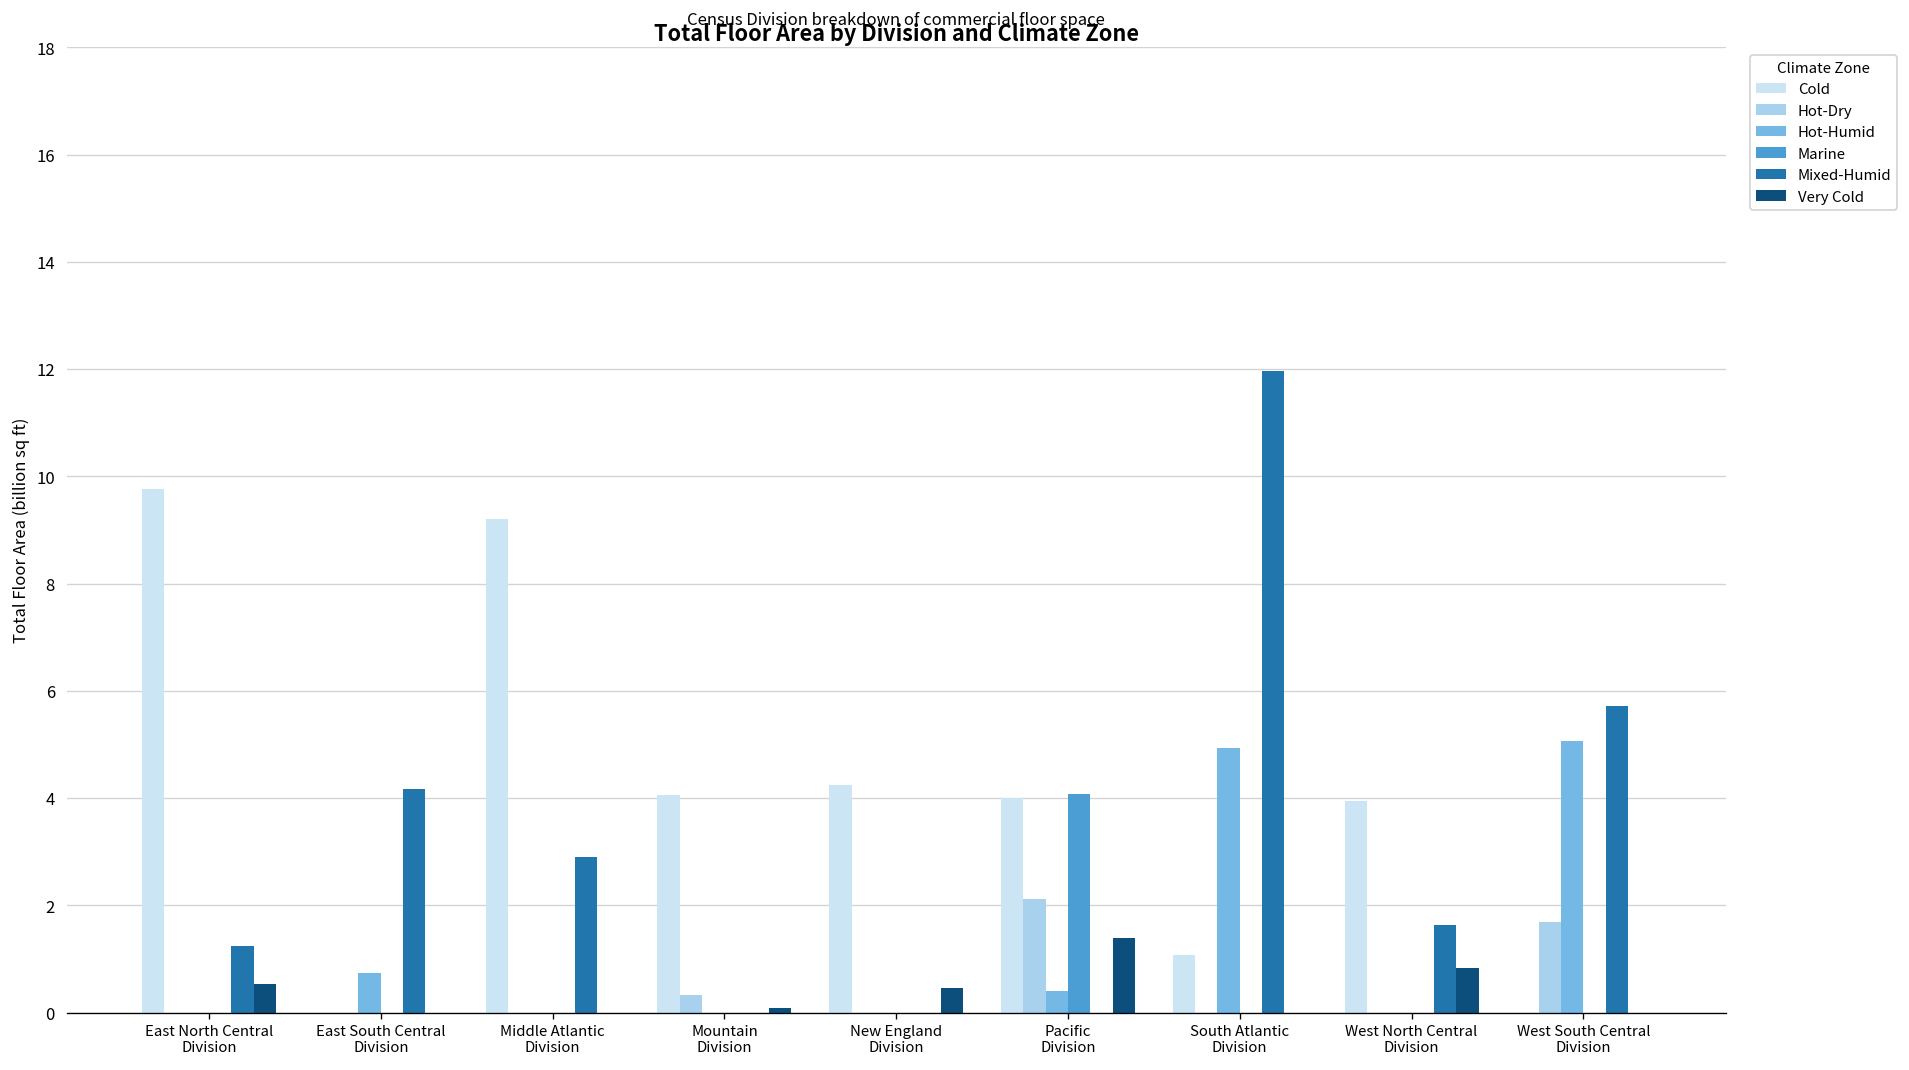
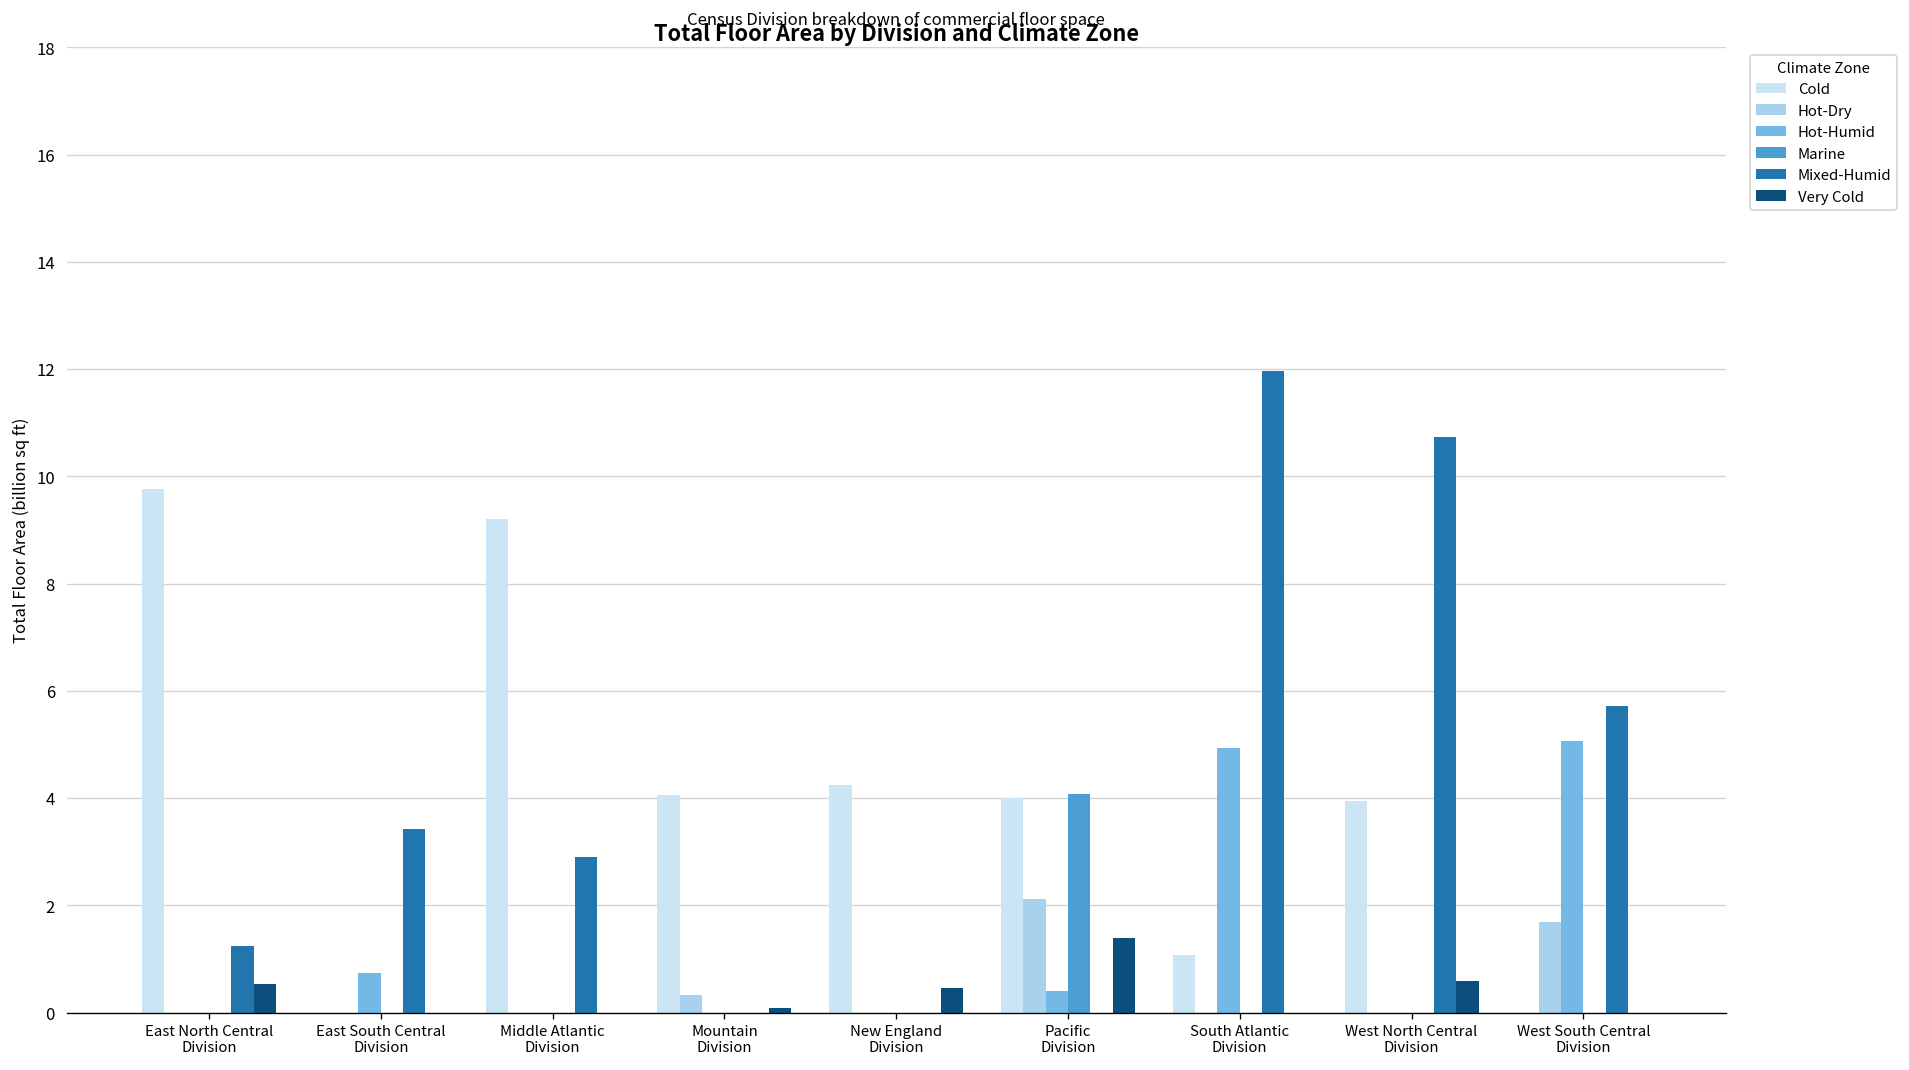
Mixed-Humid, East South Central Division: 4.2 -> 3.4
Mixed-Humid, West North Central Division: 1.6 -> 10.7
Very Cold, West North Central Division: 0.8 -> 0.6
